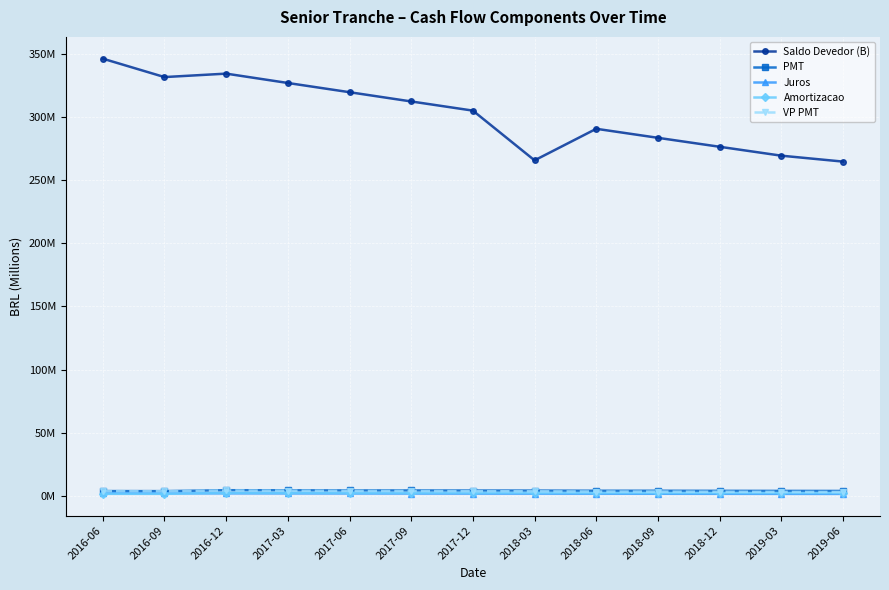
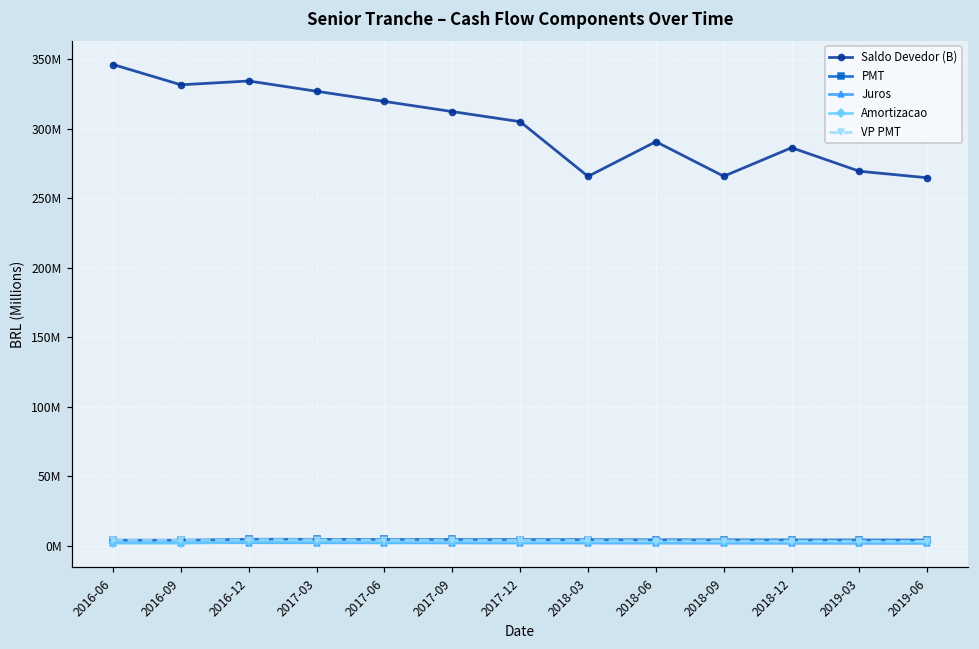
Saldo Devedor (B), 2018-09: 283000000 -> 266000000
Saldo Devedor (B), 2018-12: 276000000 -> 286000000
